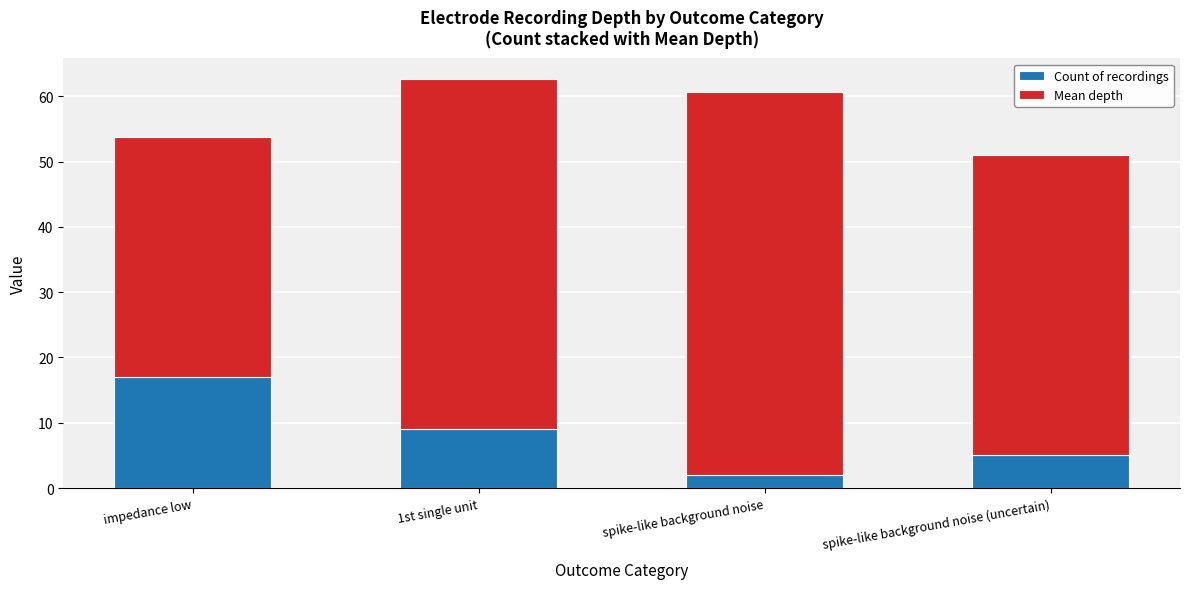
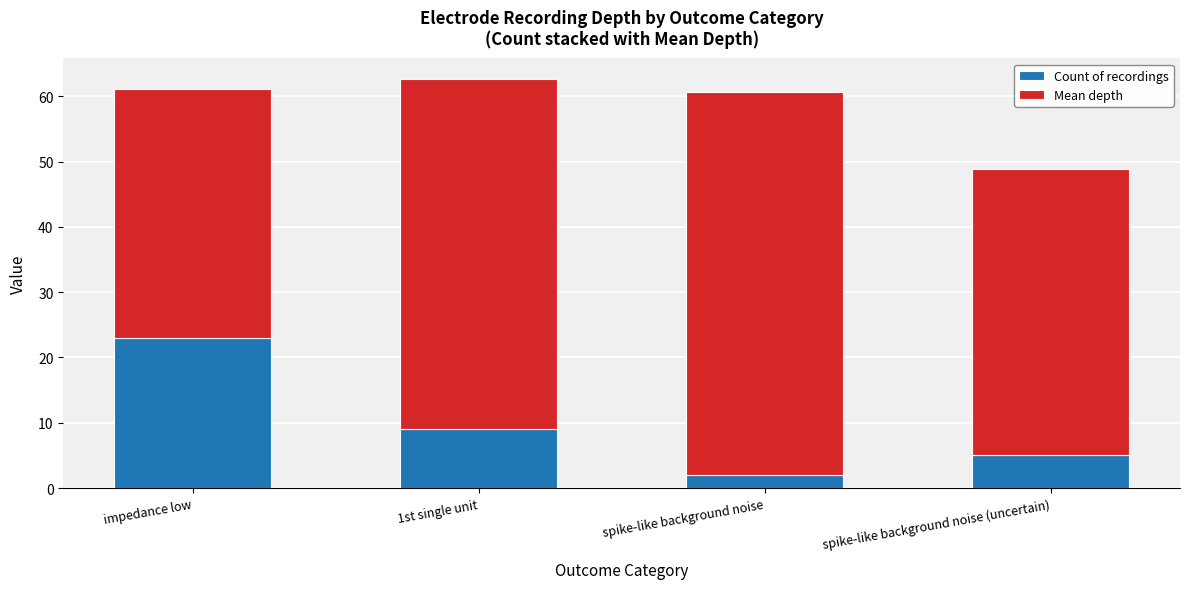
Count of recordings, impedance low: 17 -> 23
Mean depth, impedance low: 37 -> 38
Mean depth, spike-like background noise (uncertain): 46 -> 44
